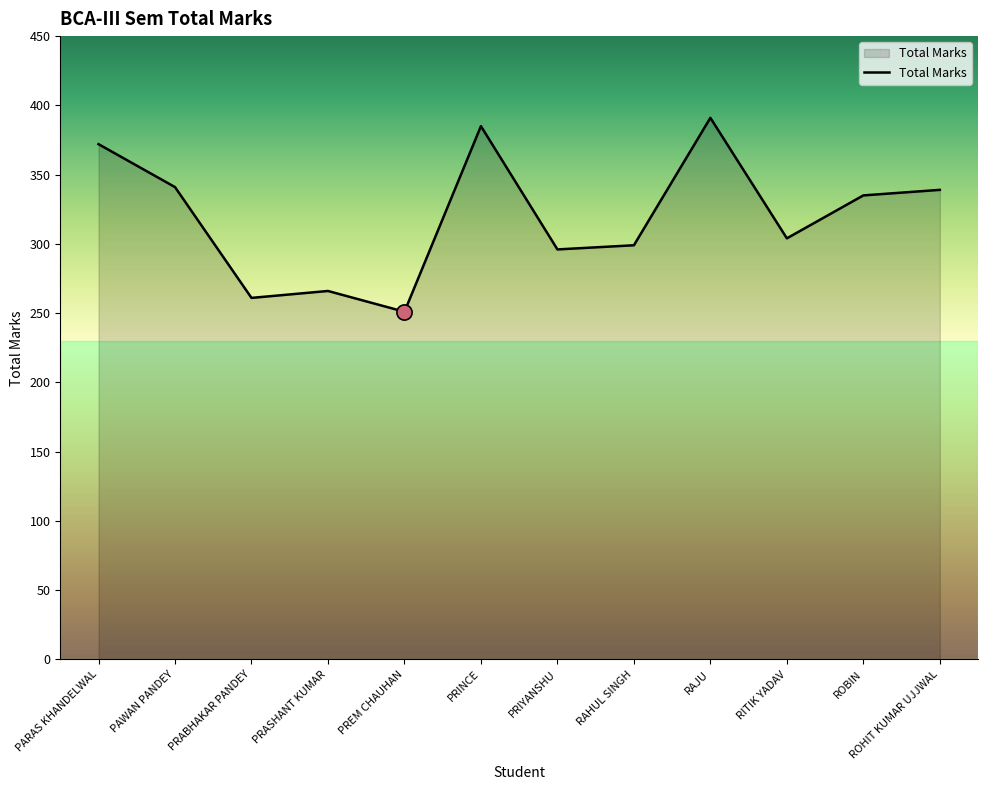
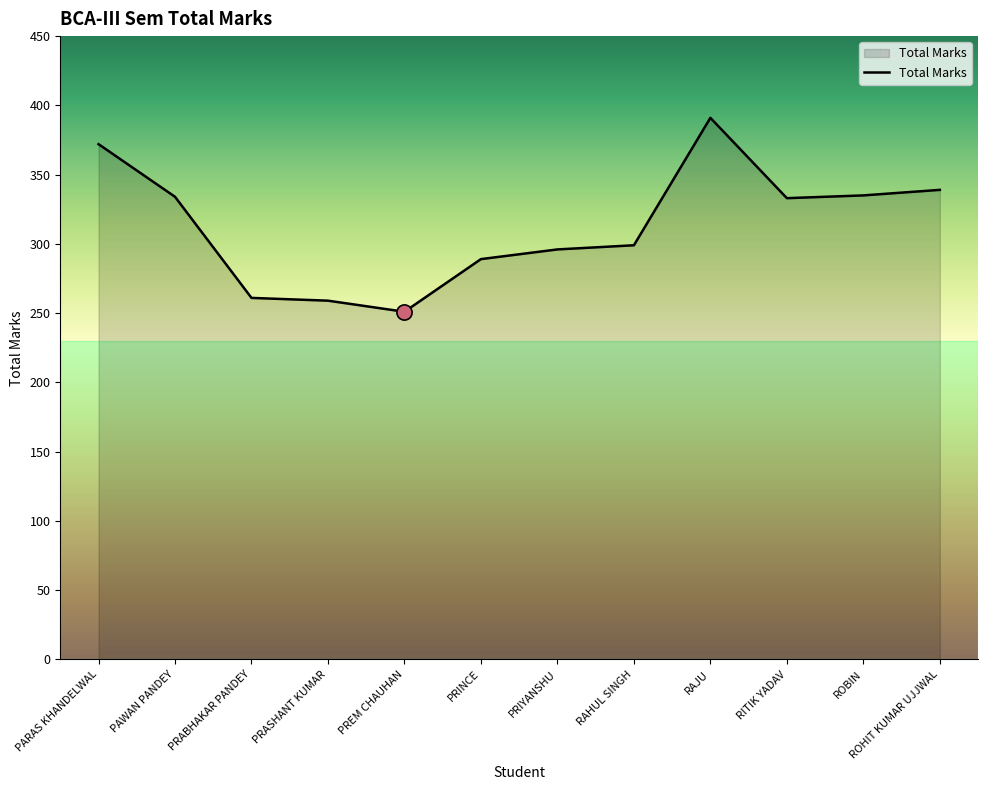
Total Marks, PAWAN PANDEY: 341 -> 334
Total Marks, PRASHANT KUMAR: 266 -> 259
Total Marks, PRINCE: 385 -> 289
Total Marks, RITIK YADAV: 304 -> 333
